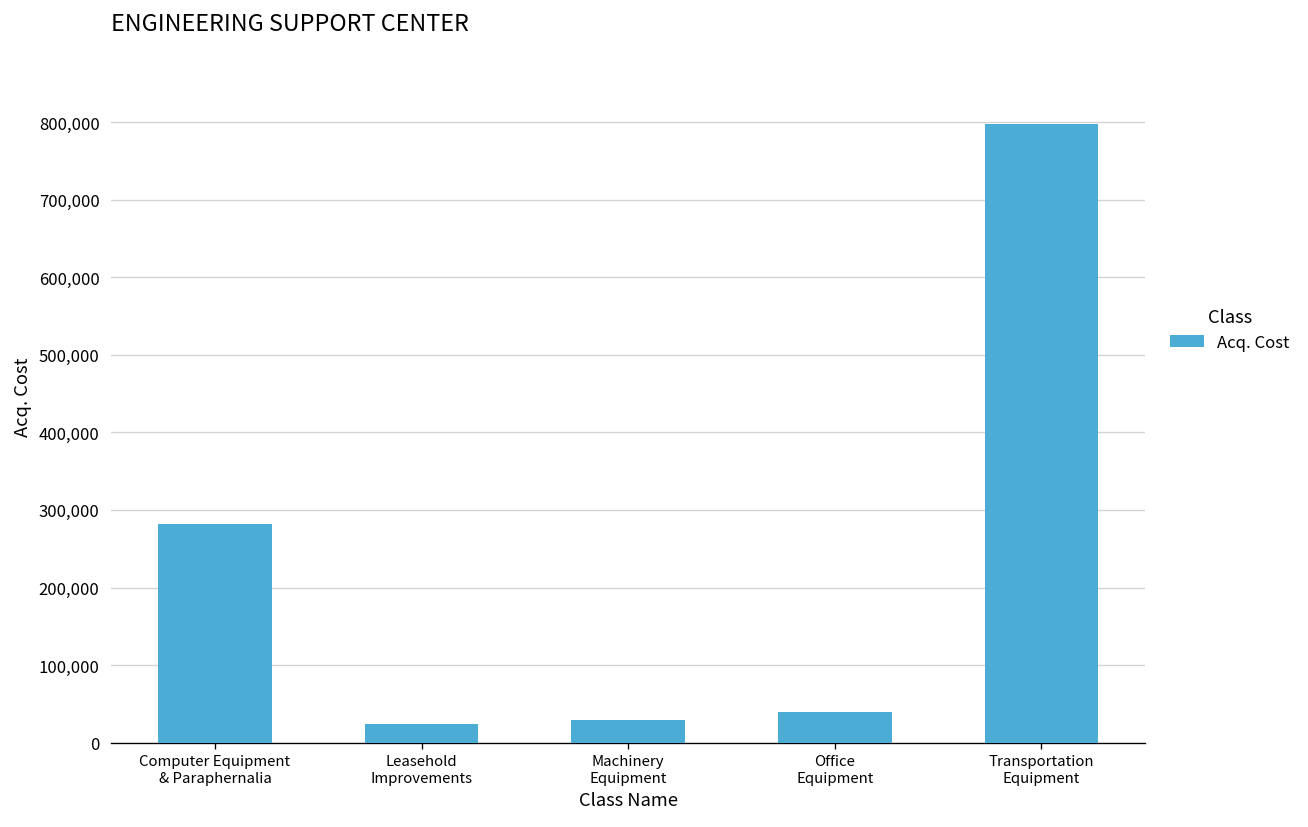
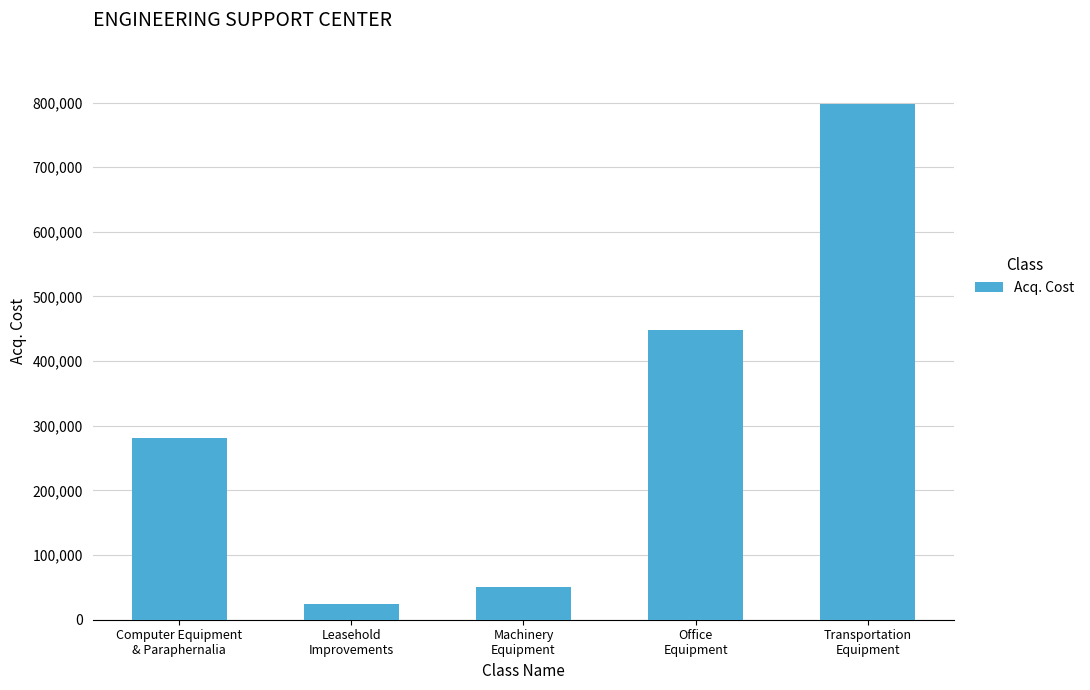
Machinery Equipment: 30,000 -> 50,000
Office Equipment: 40,000 -> 450,000
